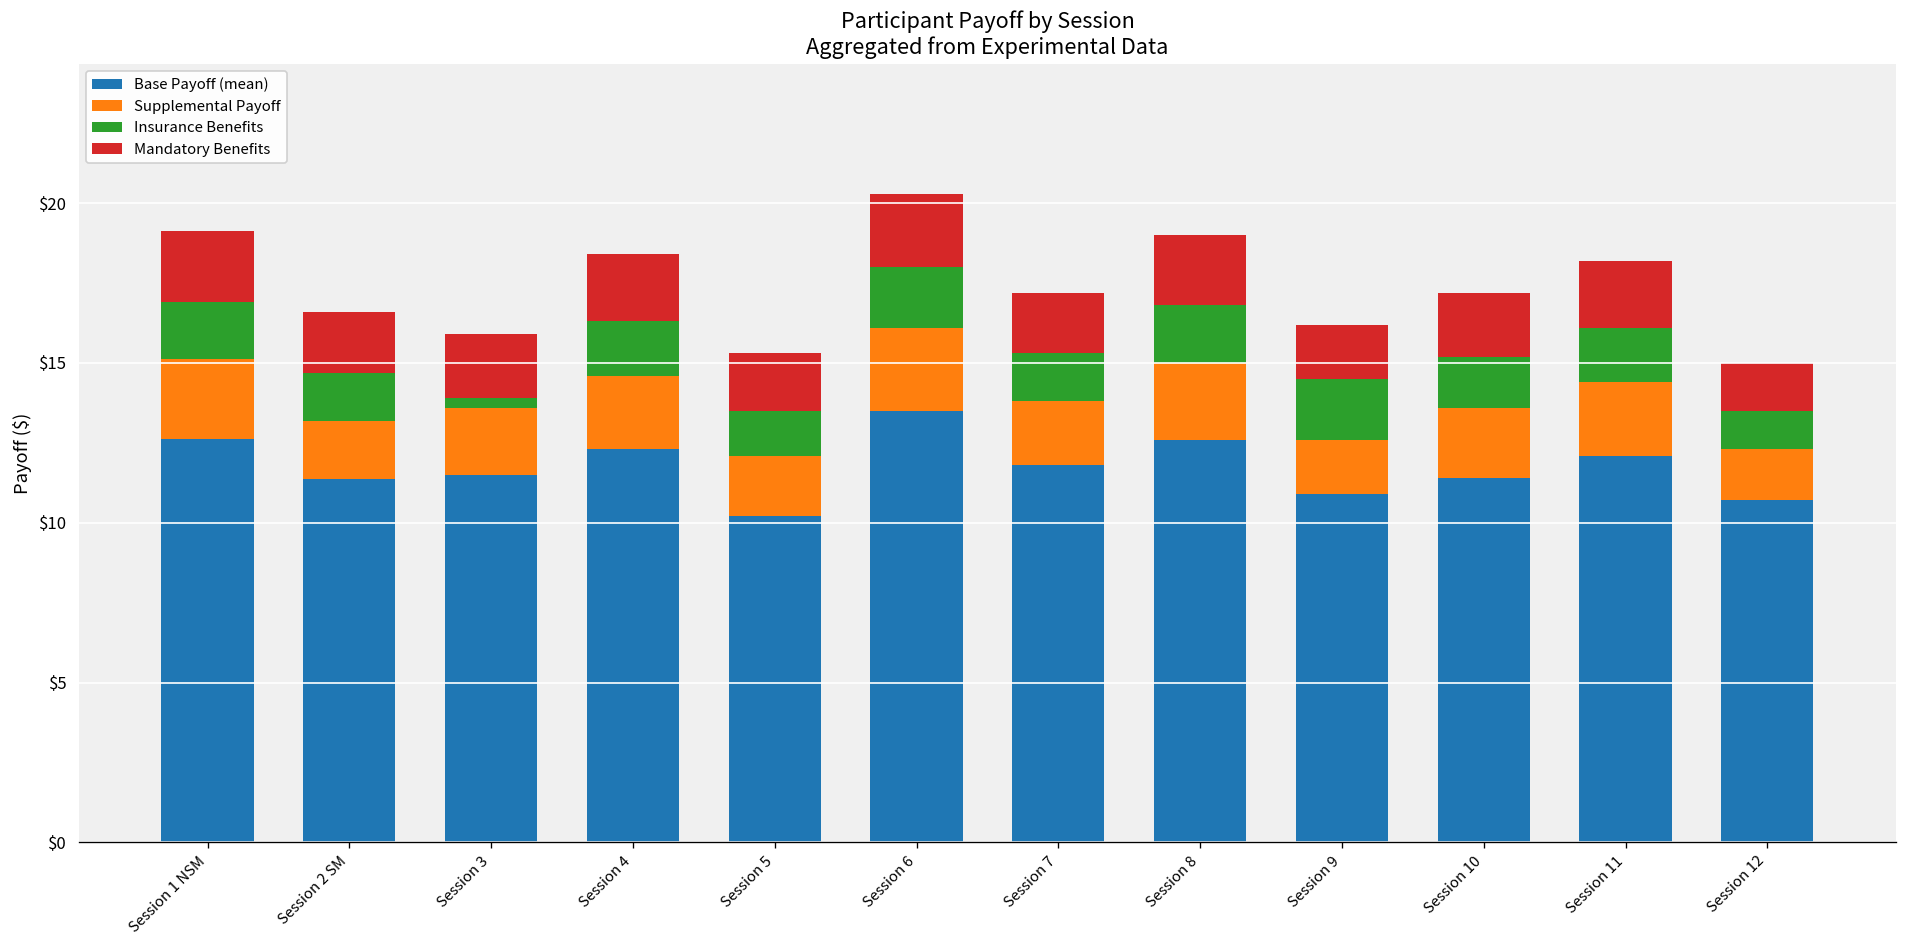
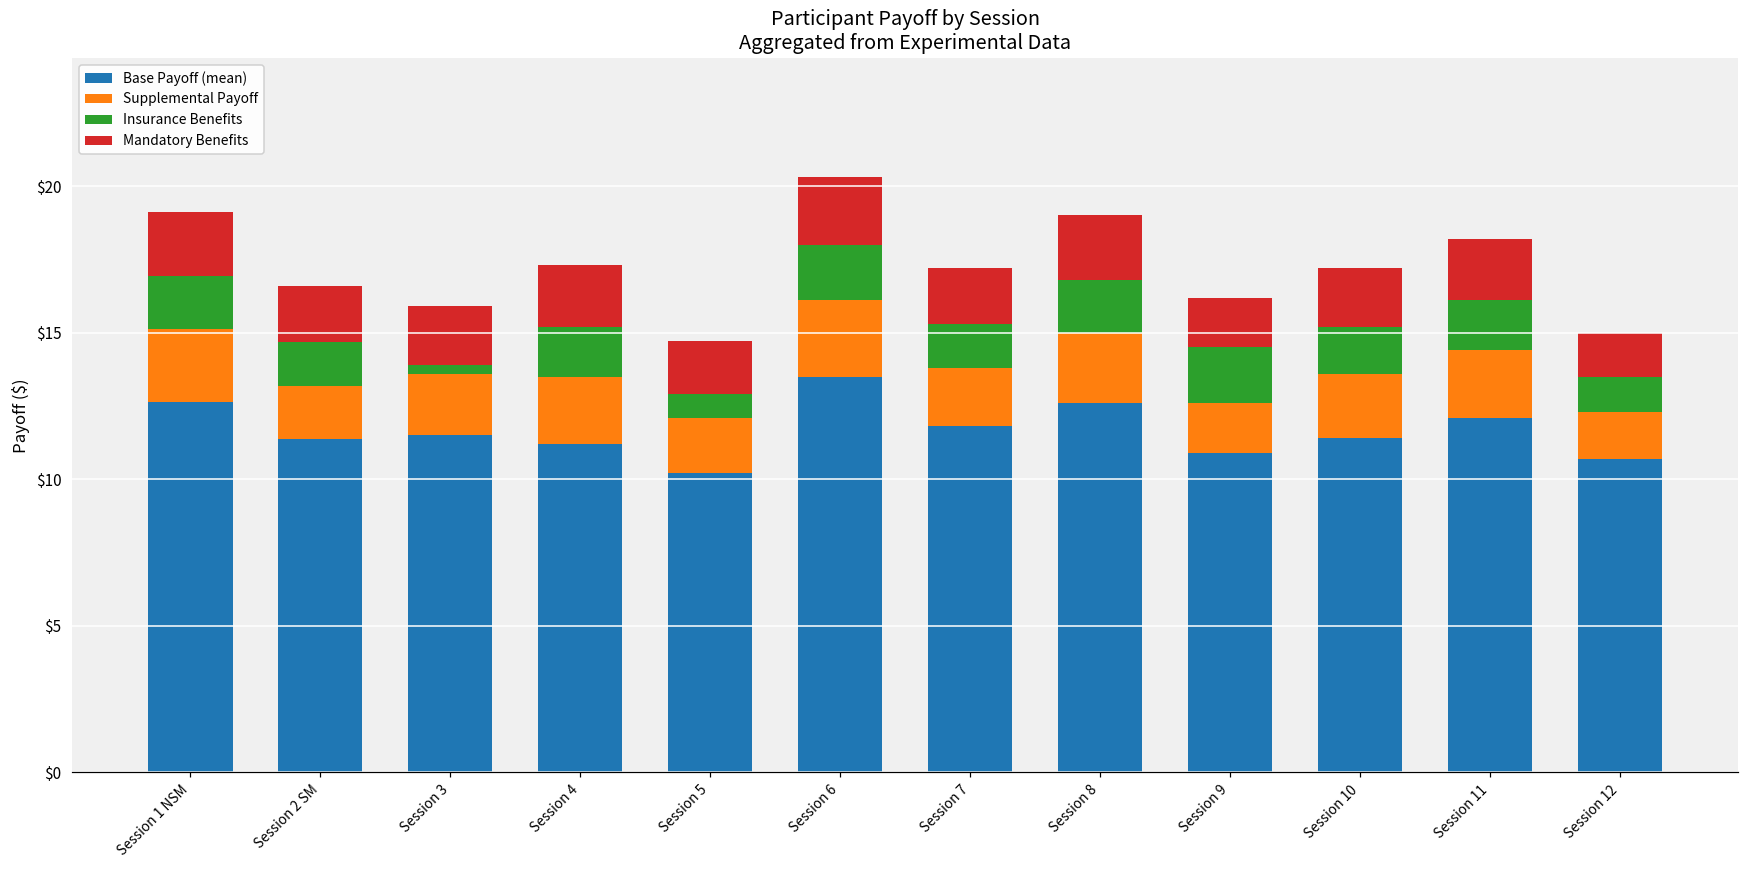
Base Payoff (mean), Session 4: $12.3 -> $11.2
Insurance Benefits, Session 5: $1.4 -> $0.8
